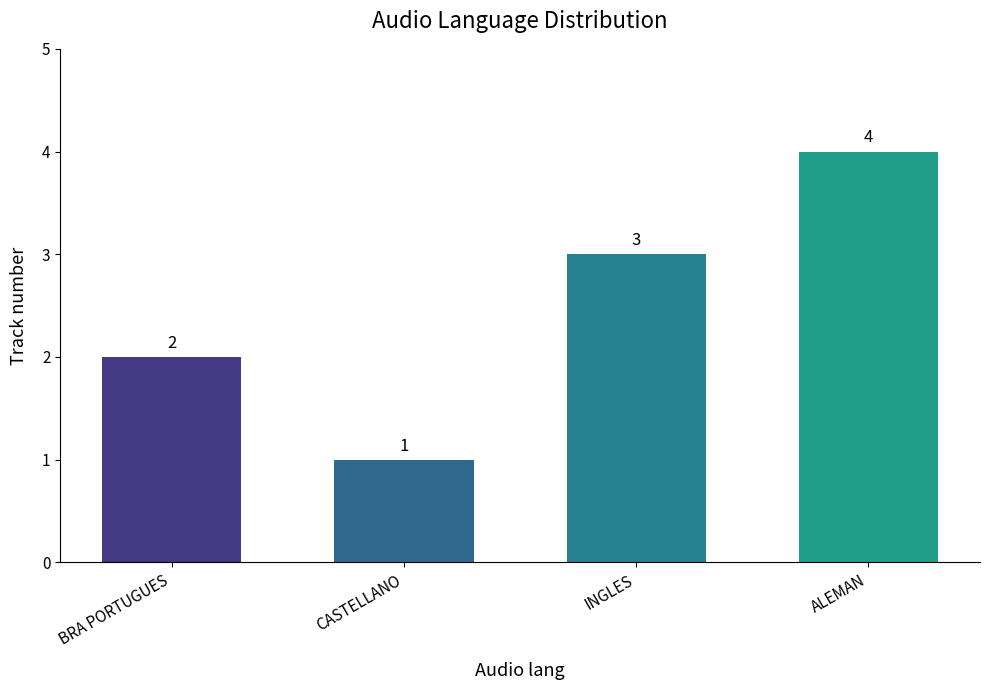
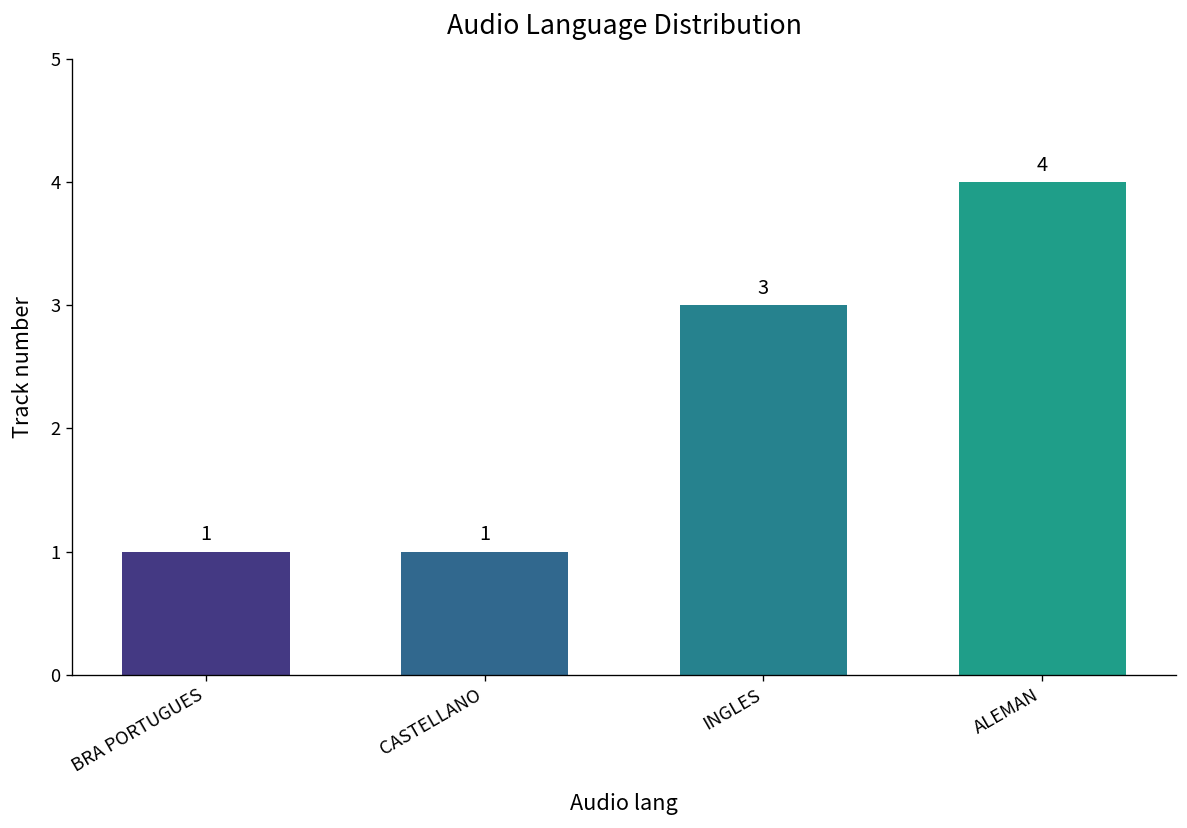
BRA PORTUGUES: 2 -> 1
